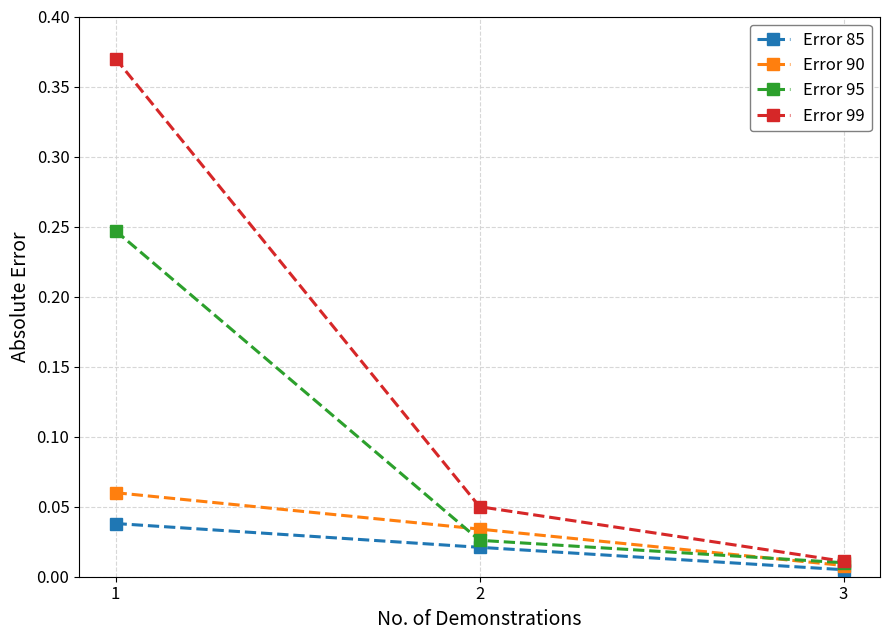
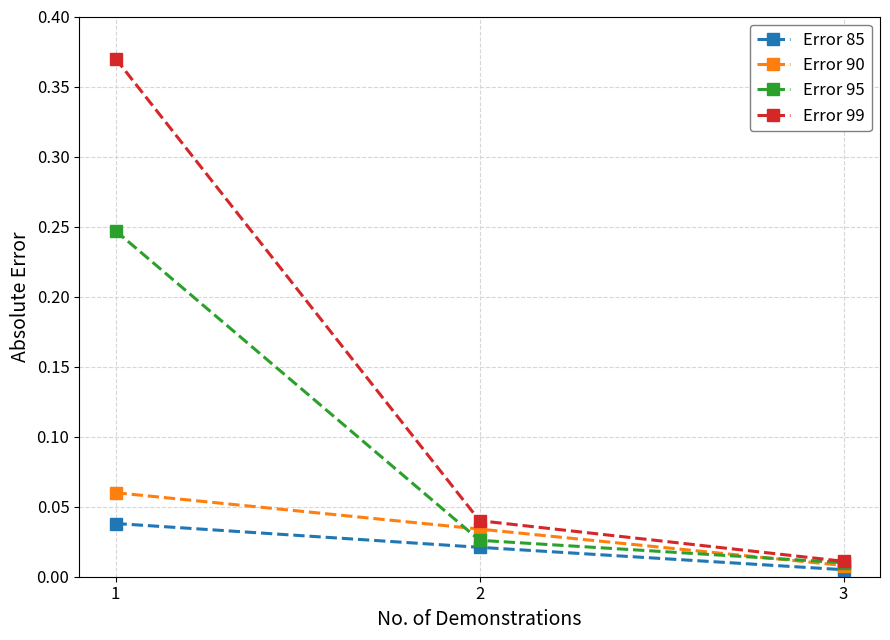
Error 99, 2: 0.05 -> 0.04
